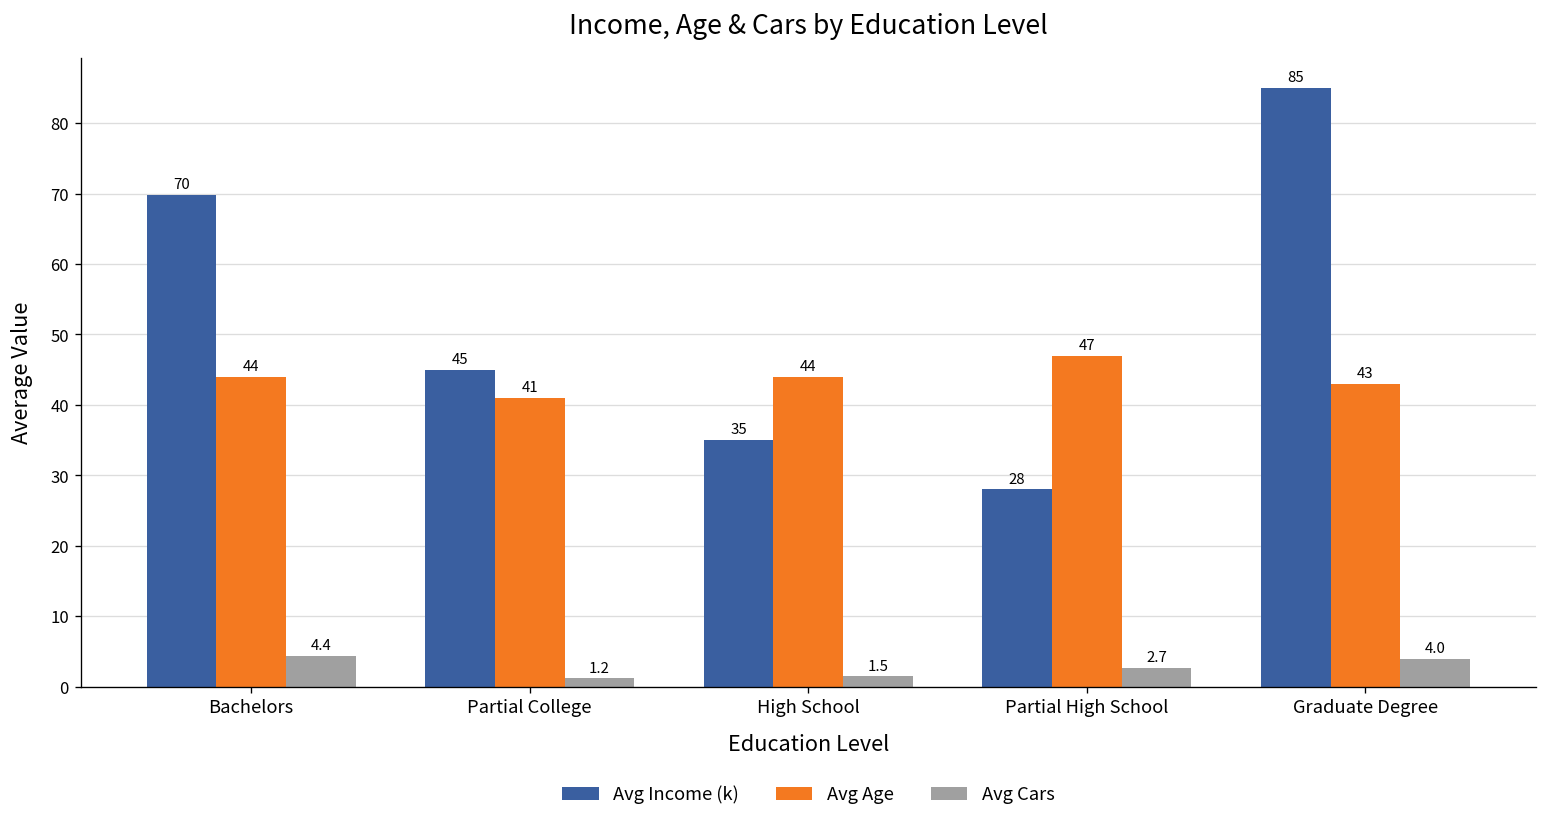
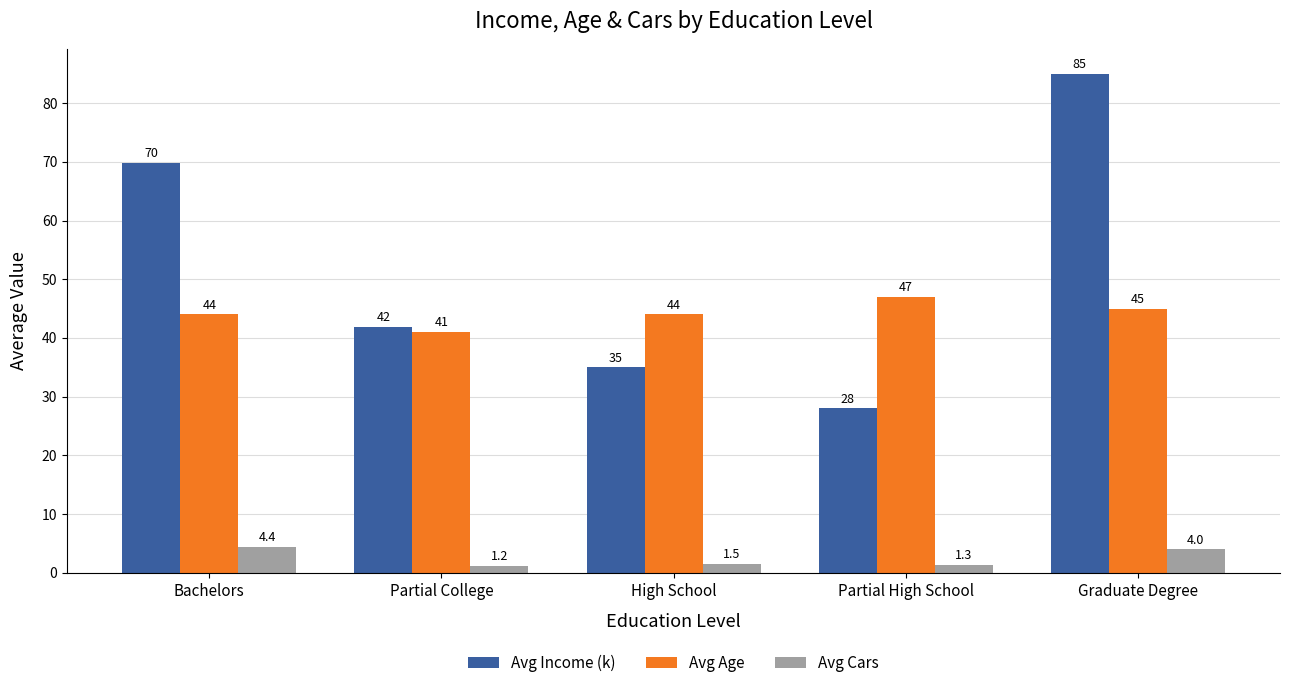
Avg Income (k), Partial College: 45 -> 42
Avg Cars, Partial High School: 2.7 -> 1.3
Avg Age, Graduate Degree: 43 -> 45
